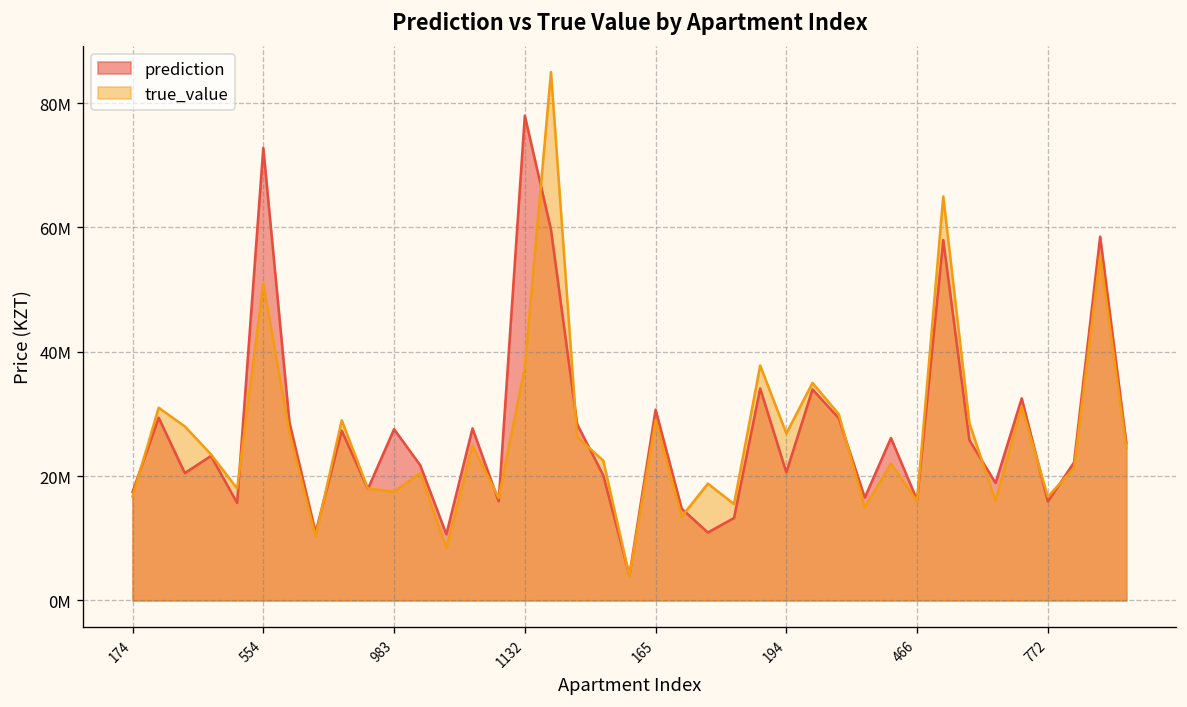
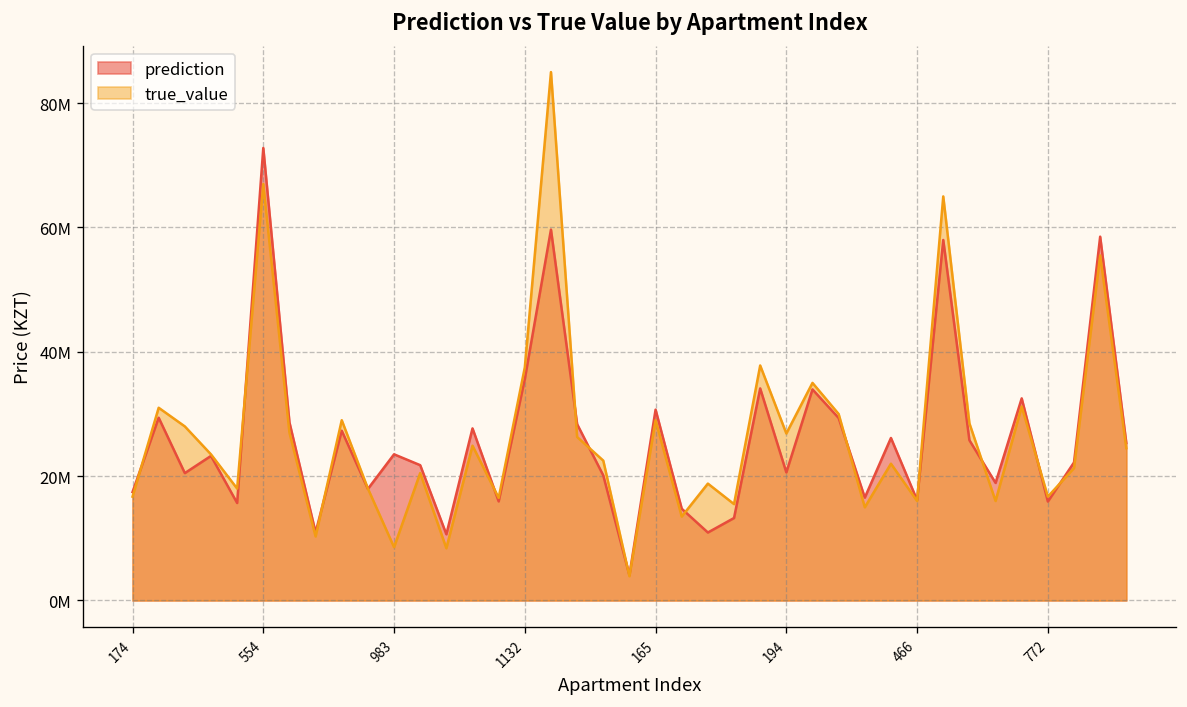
true_value, 554: 51000000 -> 67000000
prediction, 983: 28000000 -> 24000000
true_value, 983: 18000000 -> 9000000
prediction, 1132: 78000000 -> 36000000
